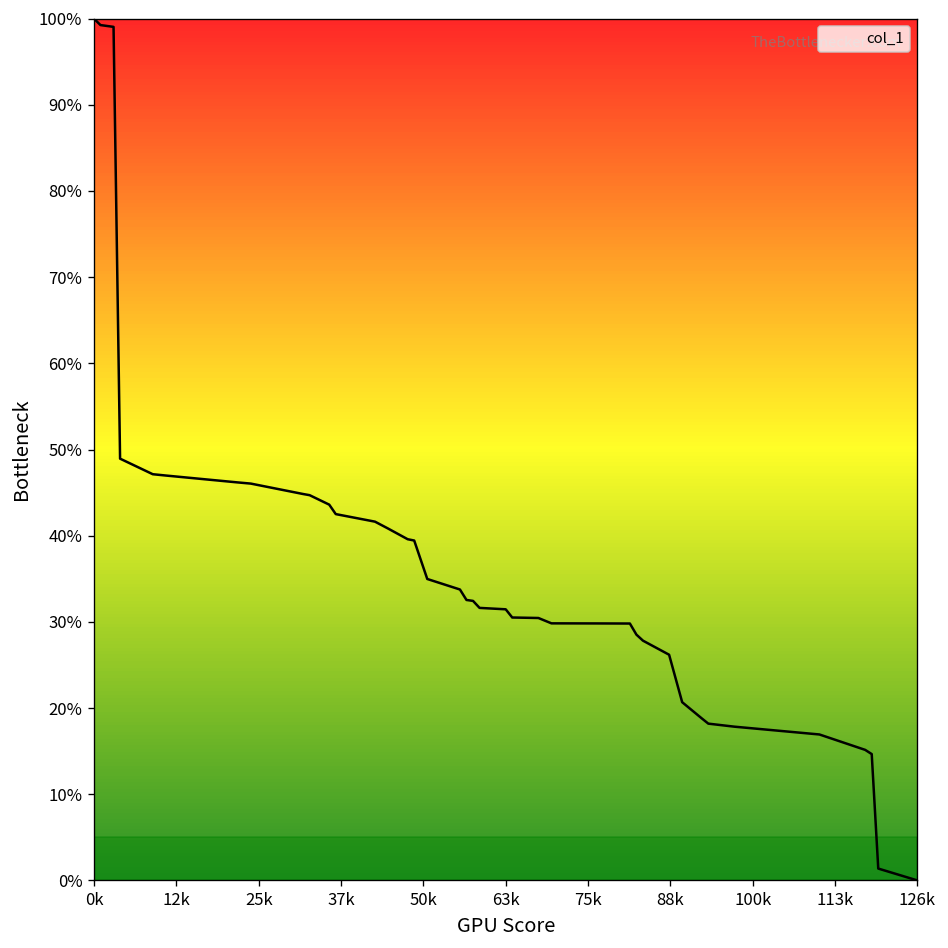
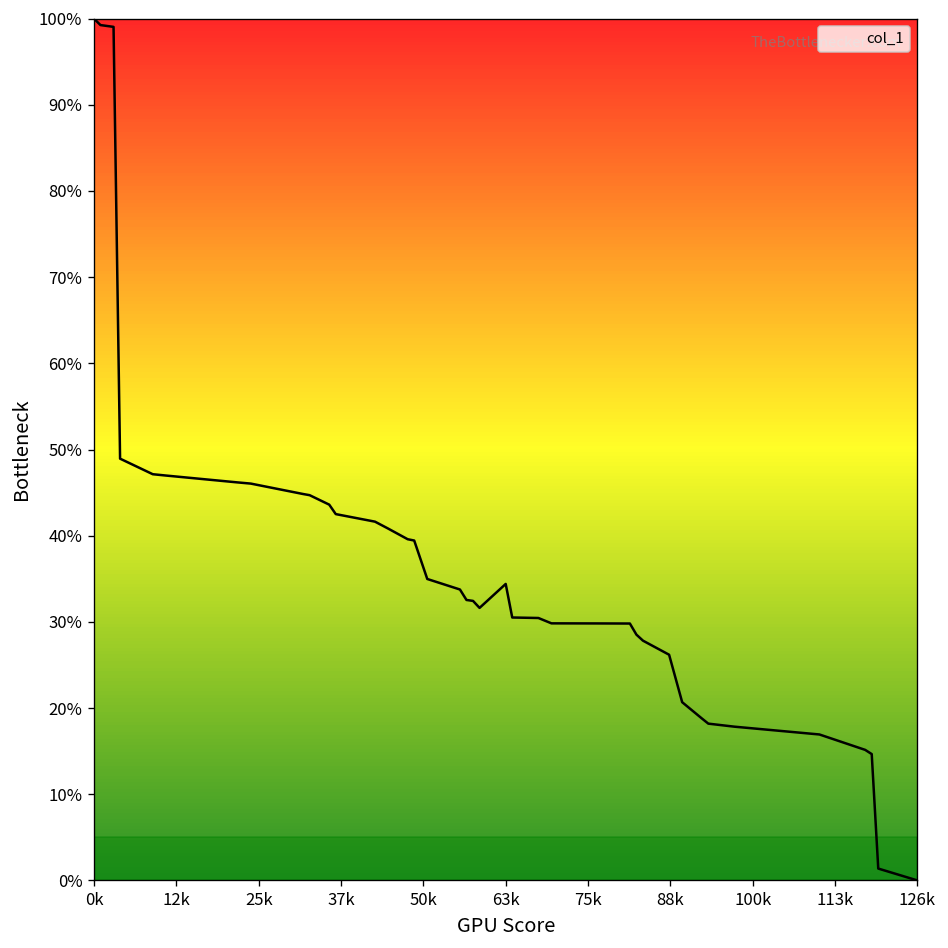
63k: 31% -> 34%
